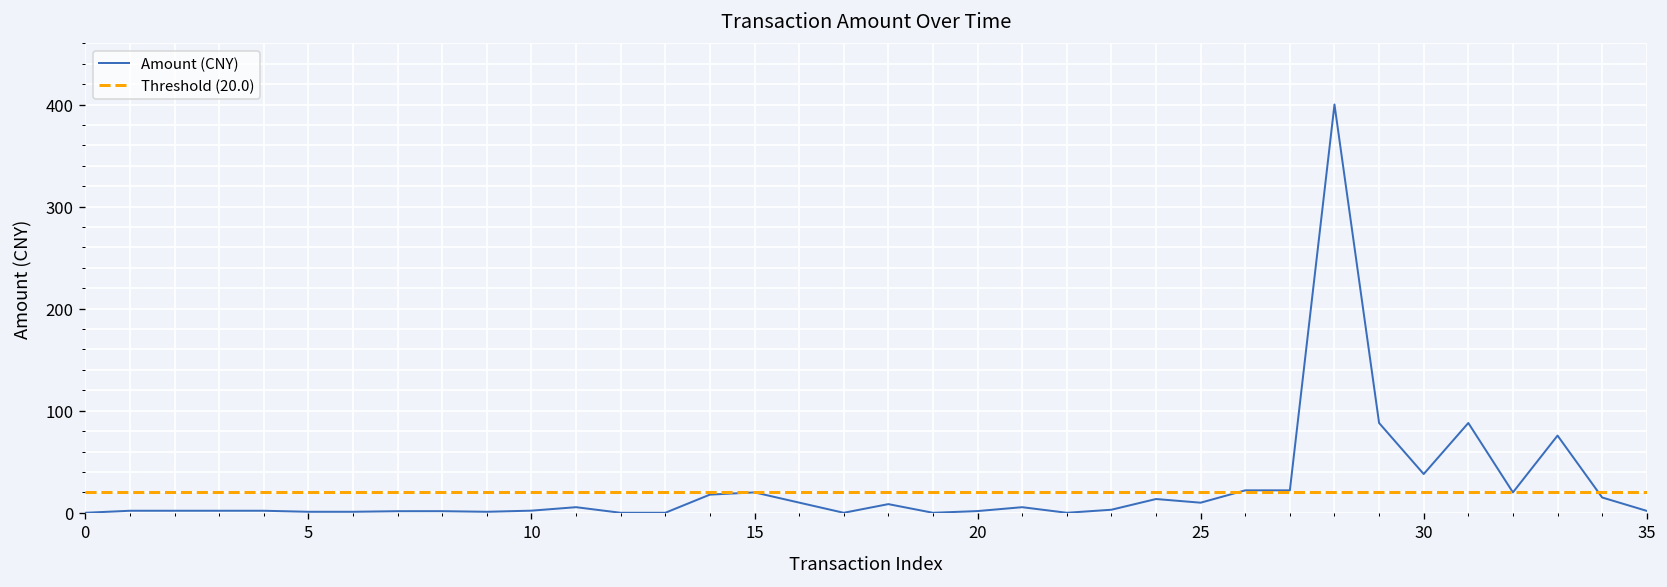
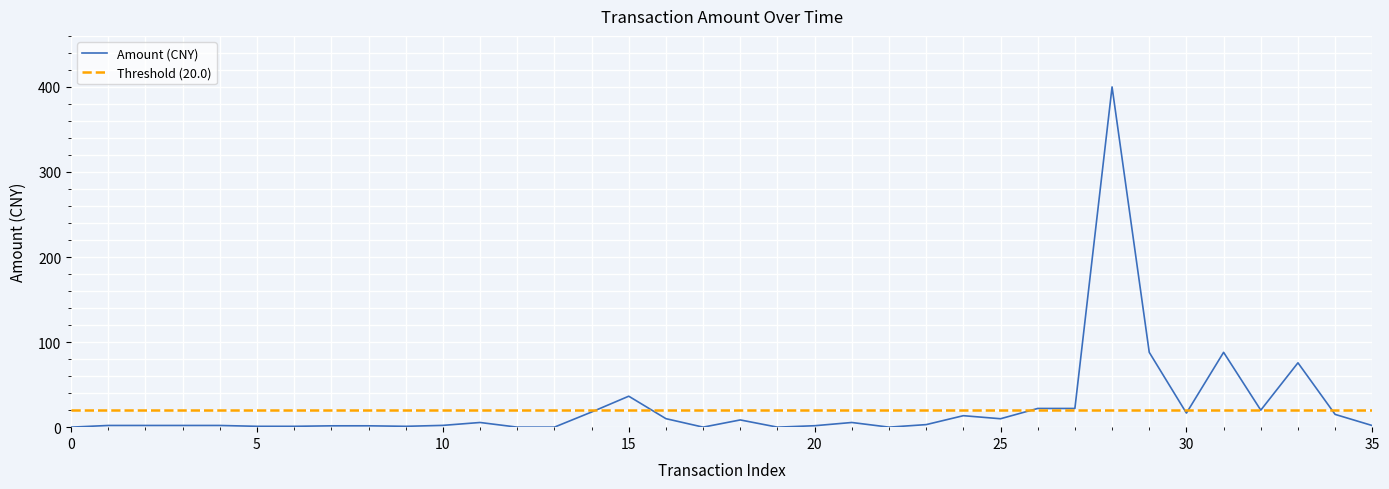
15: 20 -> 40
30: 40 -> 20
